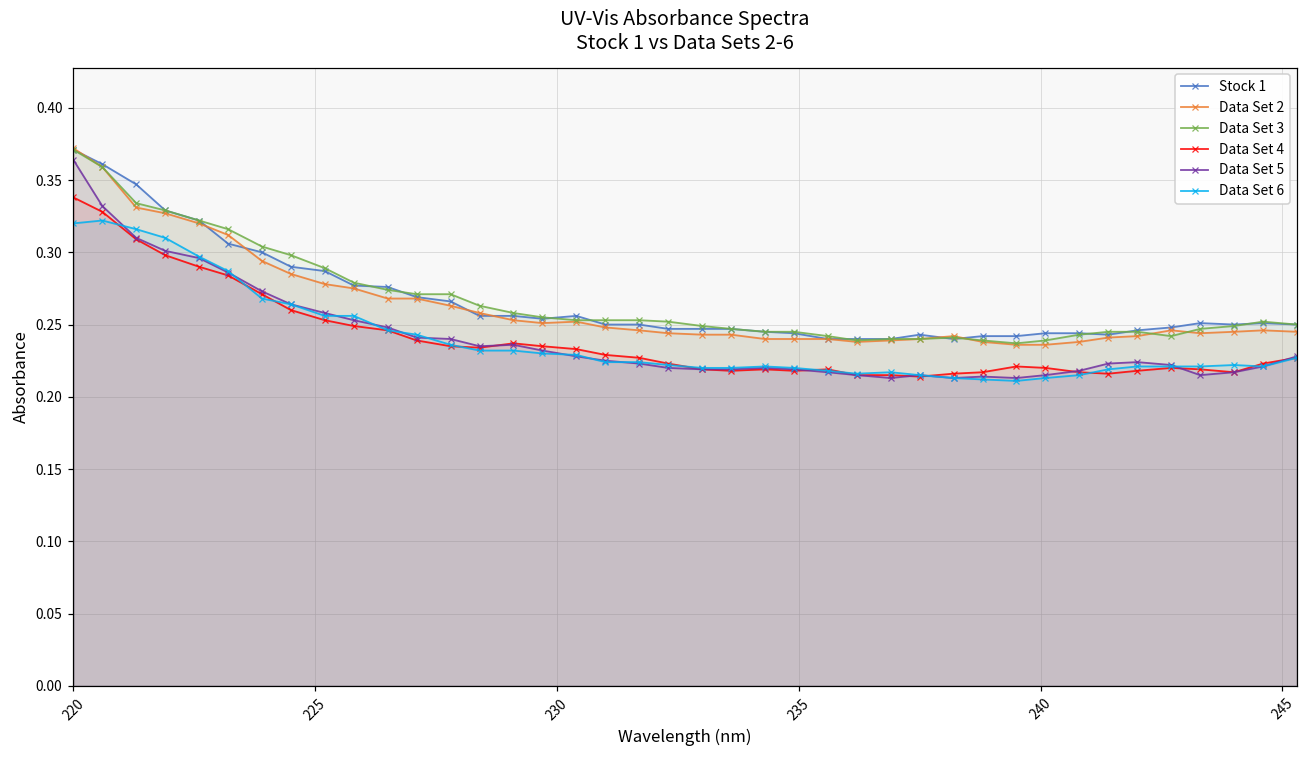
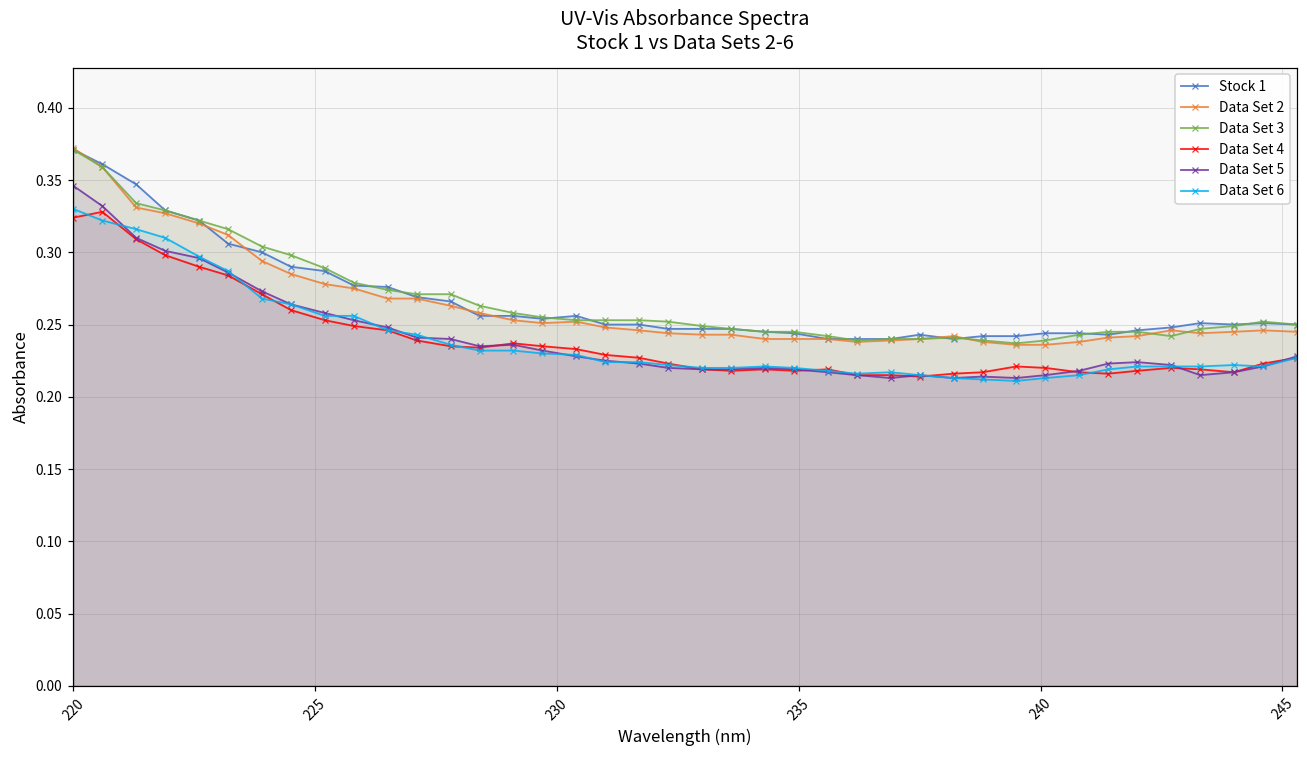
Data Set 4, 220: 0.338 -> 0.324
Data Set 5, 220: 0.364 -> 0.346
Data Set 6, 220: 0.32 -> 0.33
